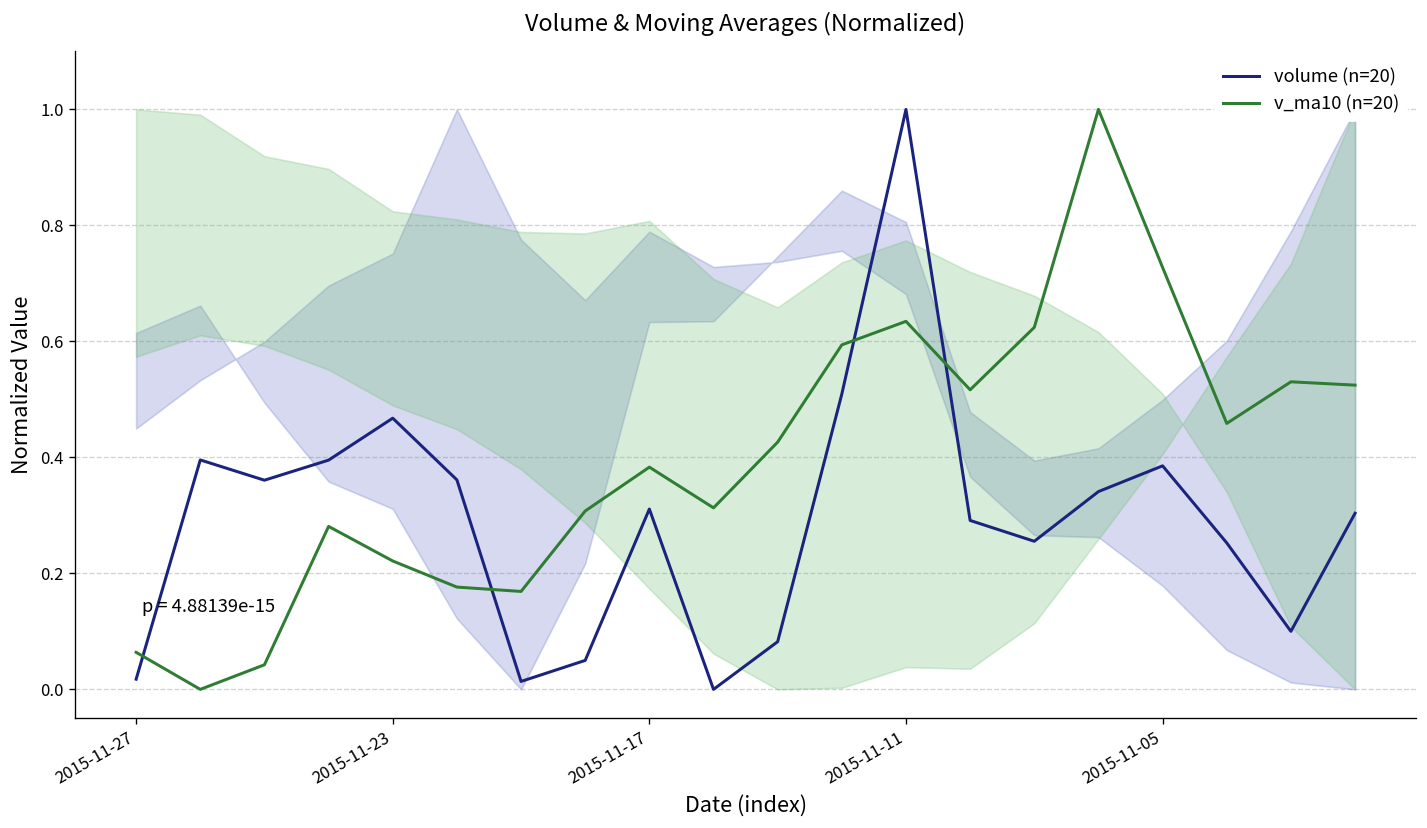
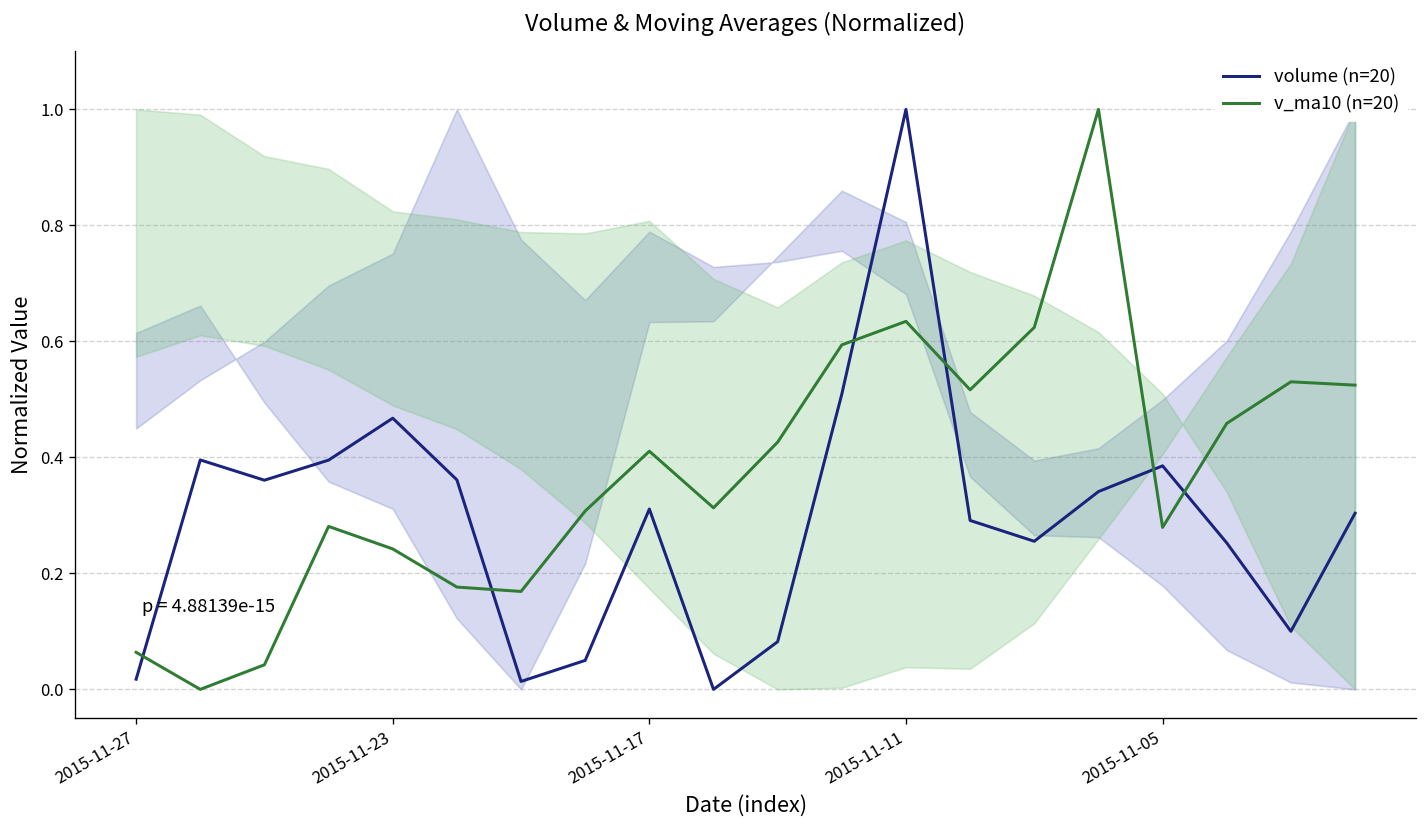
v_ma10 (n=20), 2015-11-23: 0.22 -> 0.24
v_ma10 (n=20), 2015-11-17: 0.38 -> 0.41
v_ma10 (n=20), 2015-11-05: 0.73 -> 0.28
